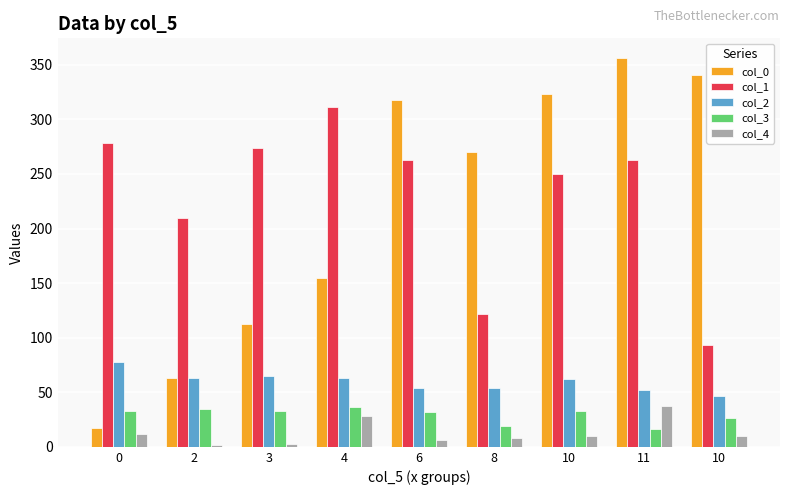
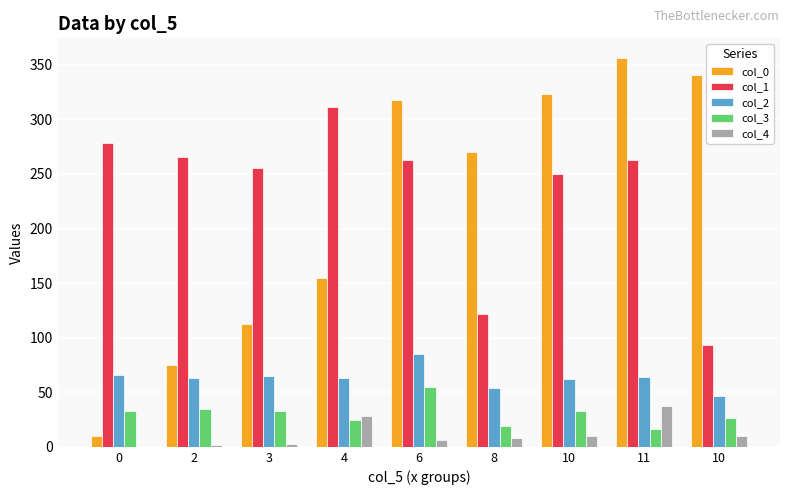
col_0, 0: 17 -> 10
col_2, 0: 78 -> 66
col_4, 0: 12 -> 0
col_0, 2: 63 -> 75
col_1, 2: 209 -> 266
col_1, 3: 273 -> 255
col_3, 4: 36 -> 24
col_2, 6: 54 -> 85
col_3, 6: 32 -> 55
col_2, 11: 52 -> 64
